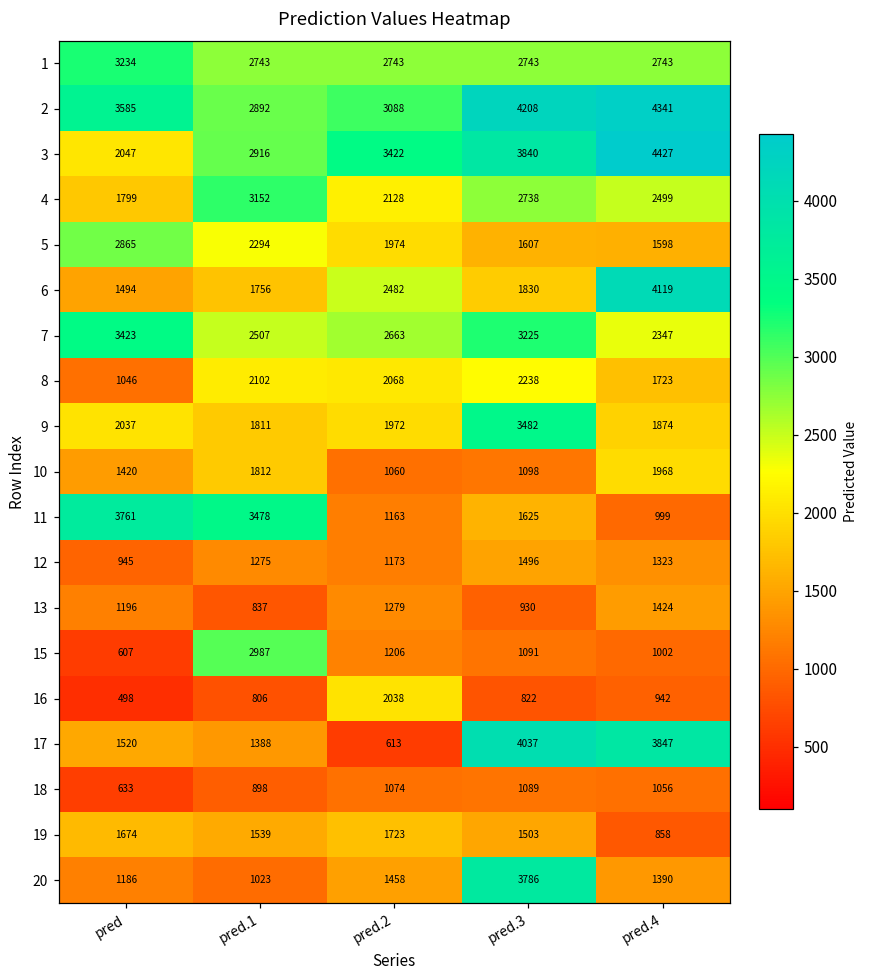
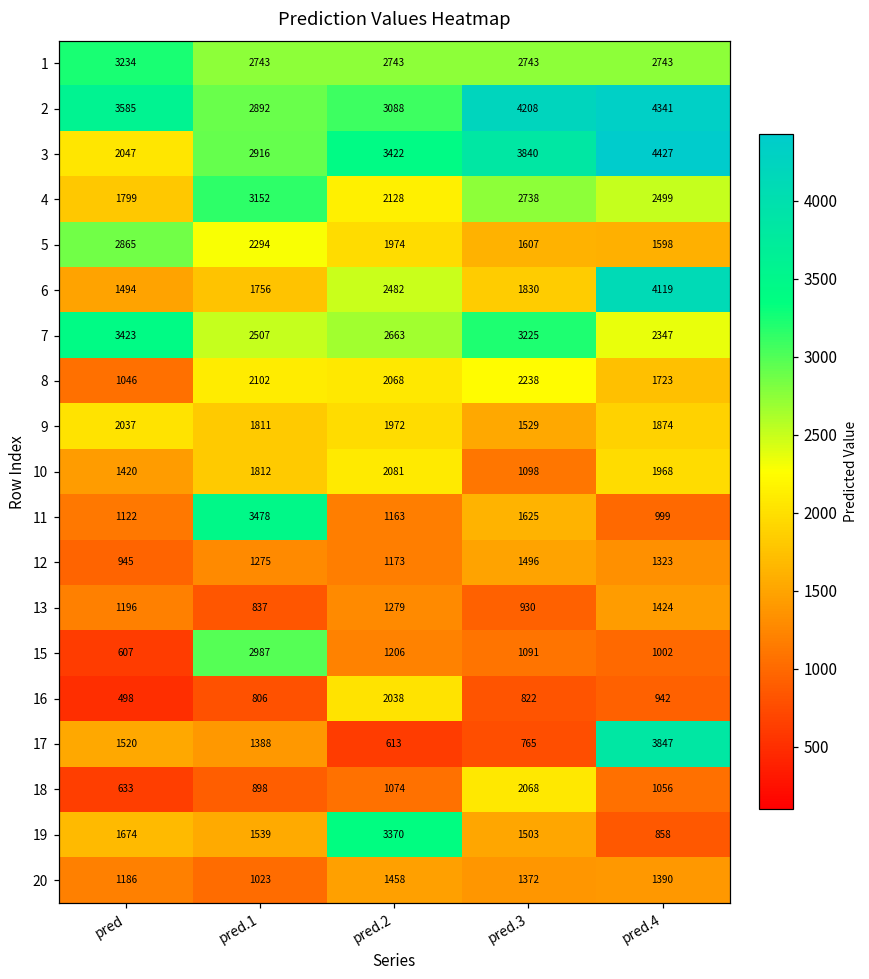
9, pred.3: 3482 -> 1529
10, pred.2: 1060 -> 2081
11, pred: 3761 -> 1122
17, pred.3: 4037 -> 765
18, pred.3: 1089 -> 2068
19, pred.2: 1723 -> 3370
20, pred.3: 3786 -> 1372
